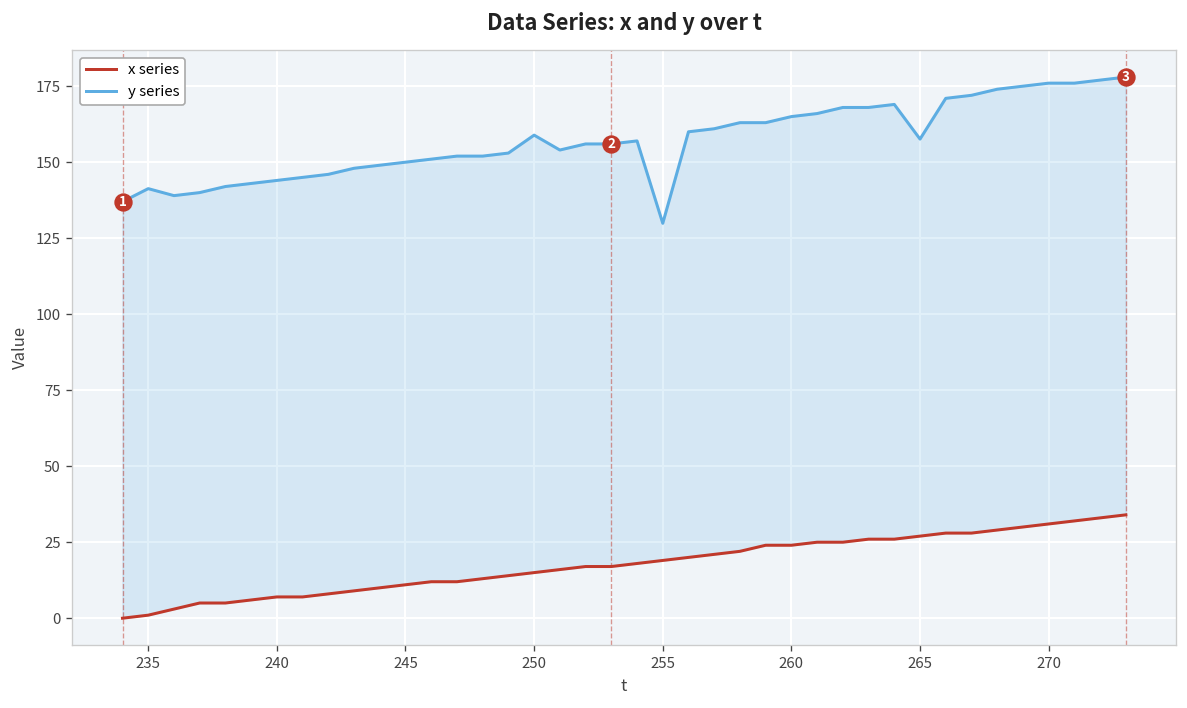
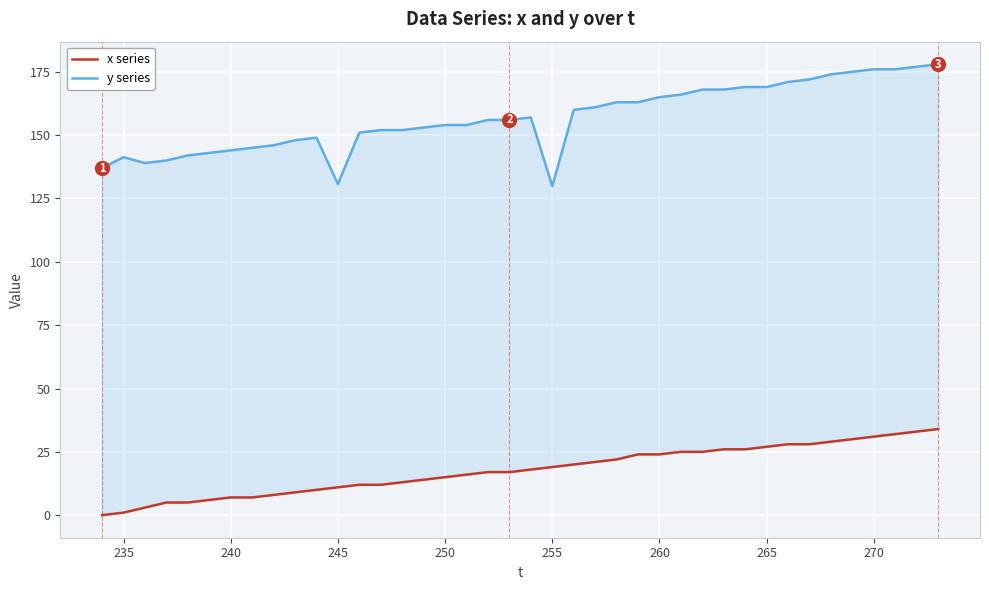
y series, 245: 150 -> 131
y series, 250: 159 -> 154
y series, 265: 158 -> 169
